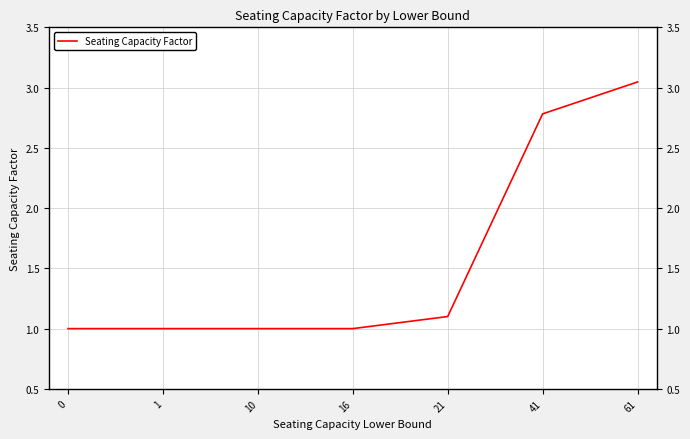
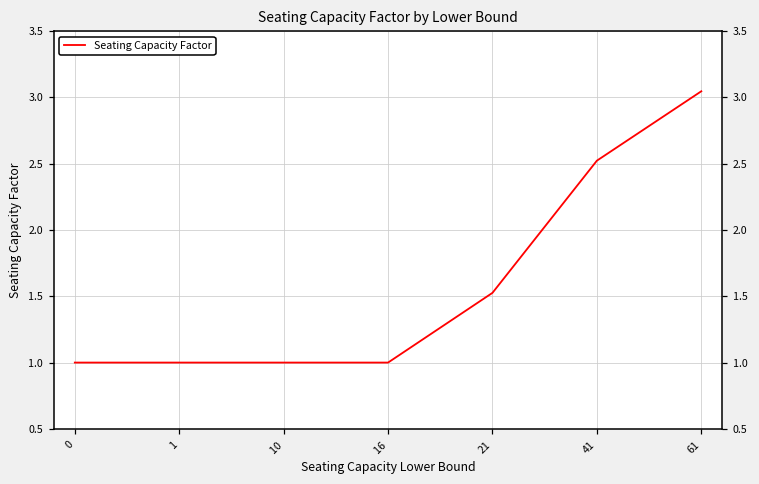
21: 1.10 -> 1.53
41: 2.78 -> 2.52
